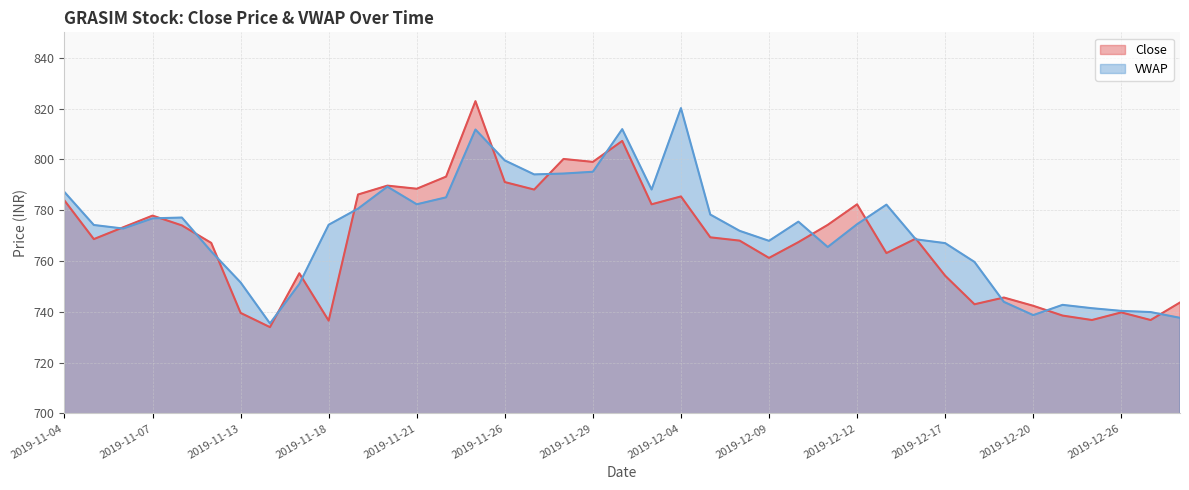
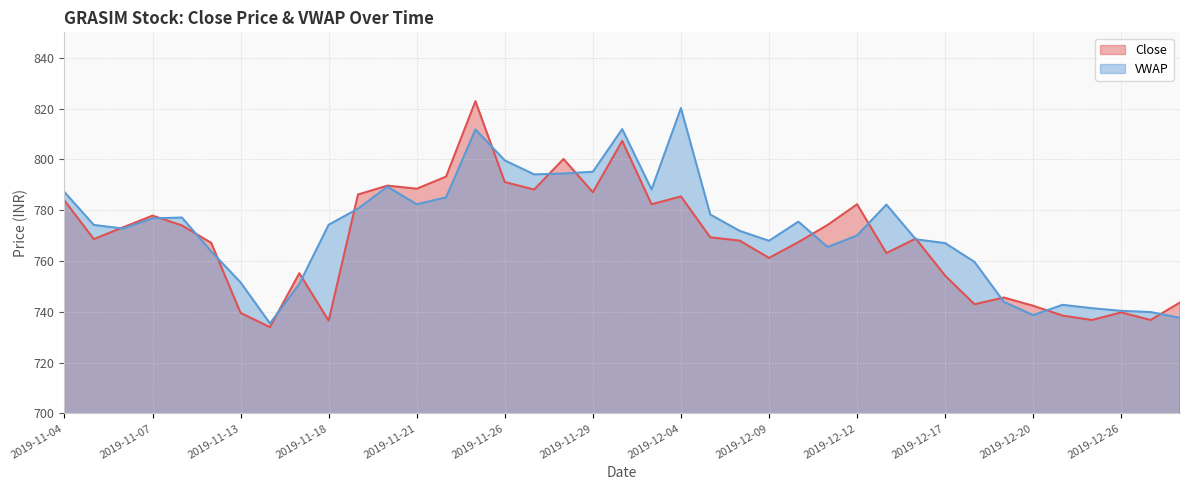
Close, 2019-11-29: 799 -> 787
VWAP, 2019-12-12: 774 -> 770
